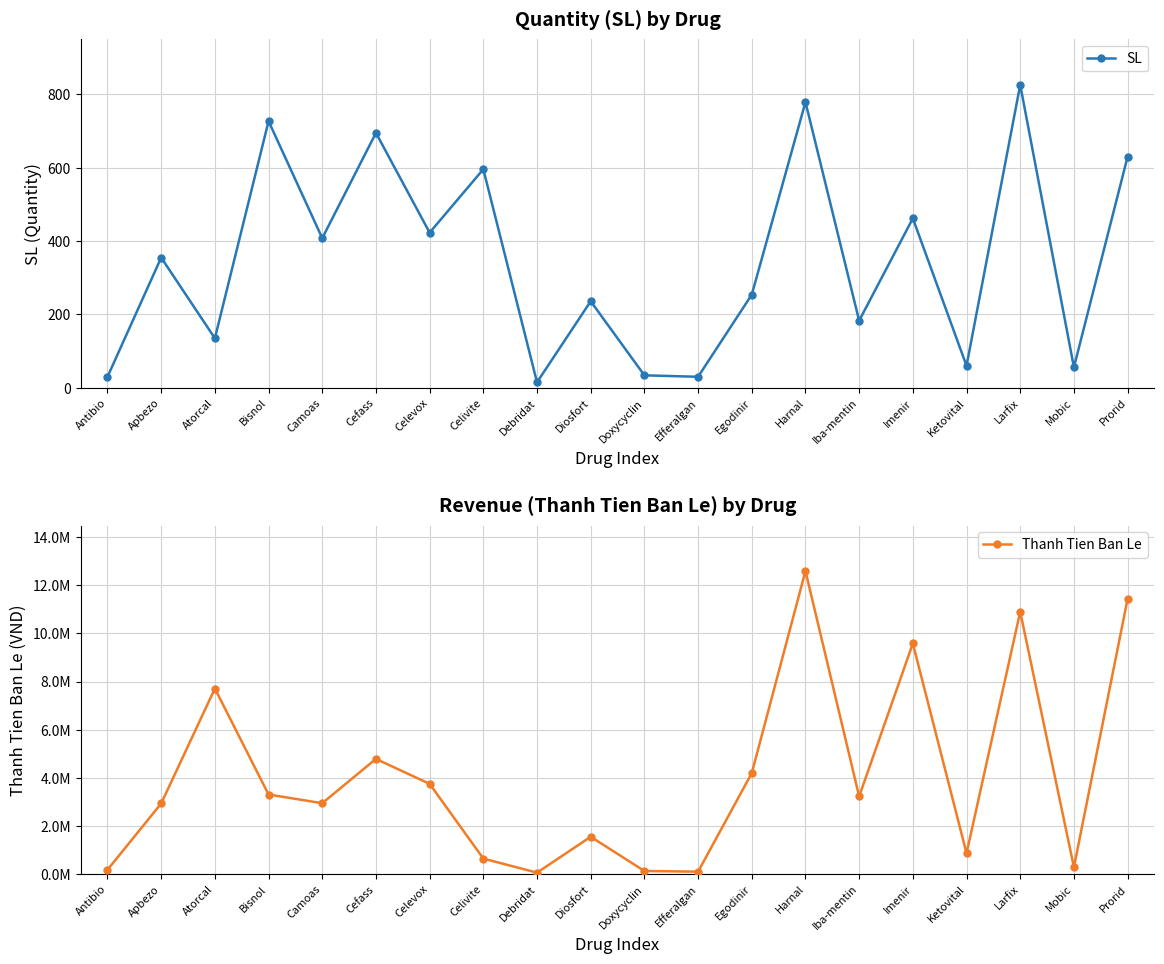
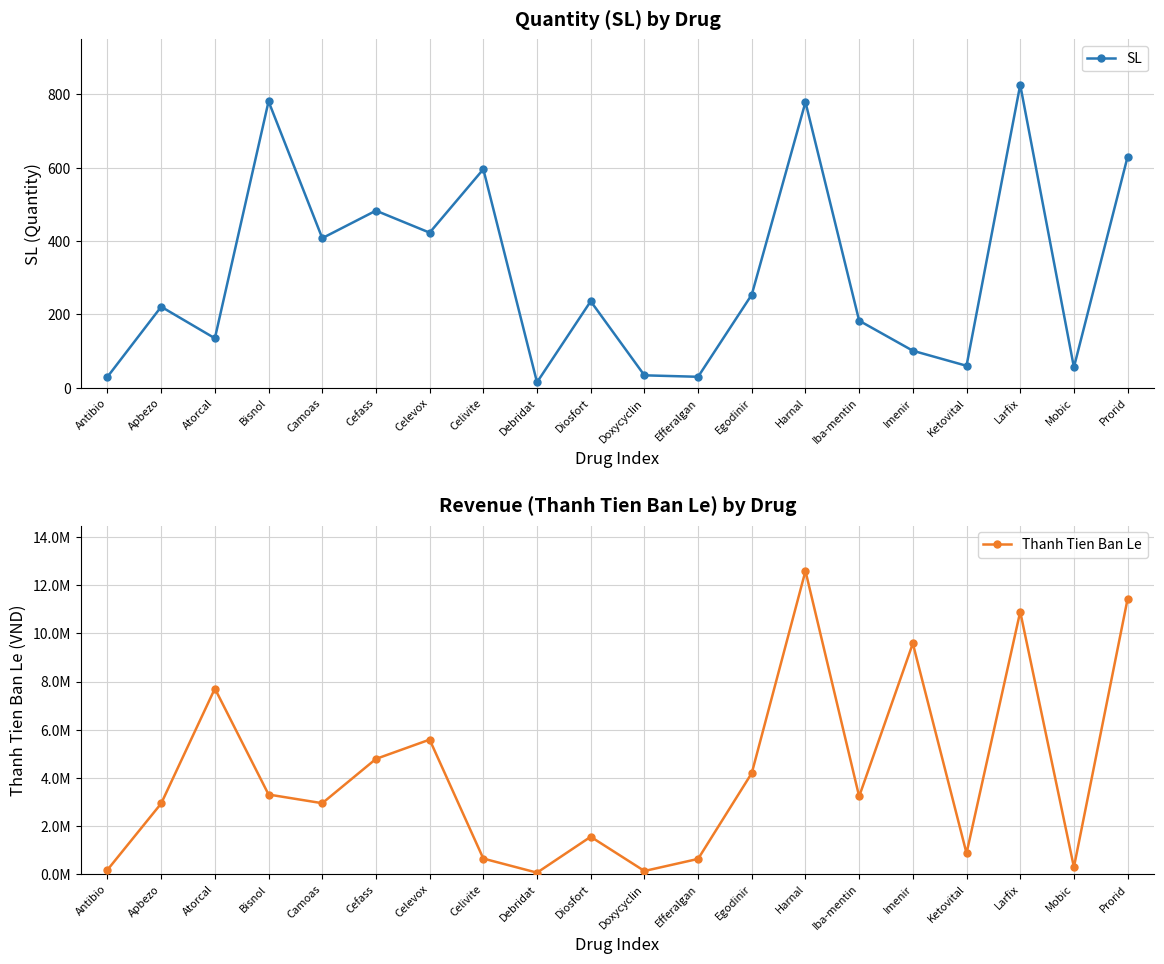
Quantity (SL) by Drug, Apbezo: 360 -> 220
Quantity (SL) by Drug, Bisnol: 730 -> 780
Quantity (SL) by Drug, Cefass: 700 -> 480
Quantity (SL) by Drug, Imenir: 460 -> 100
Revenue (Thanh Tien Ban Le) by Drug, Celevox: 3700000 -> 5600000
Revenue (Thanh Tien Ban Le) by Drug, Efferalgan: 100000 -> 600000
